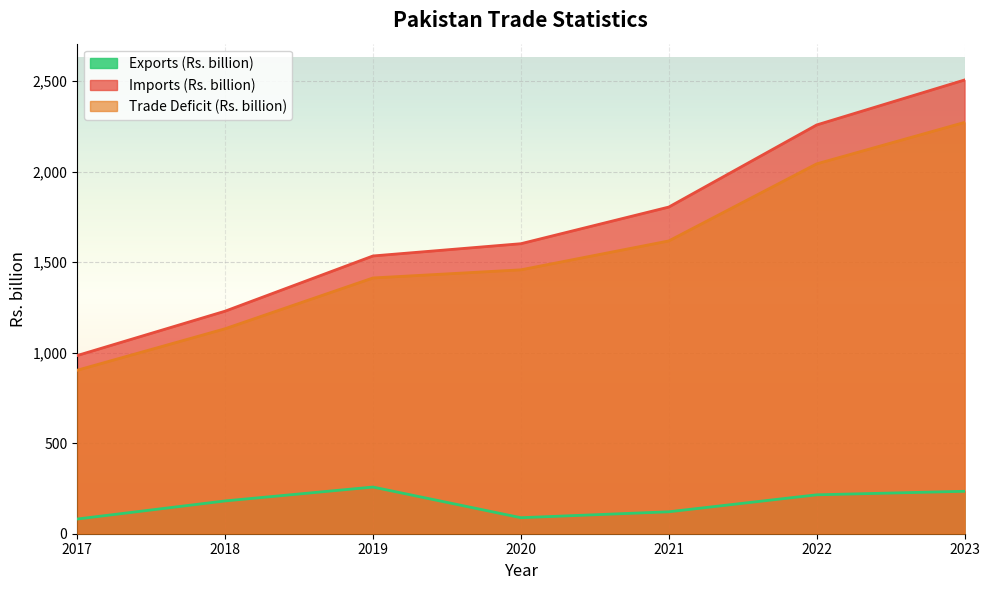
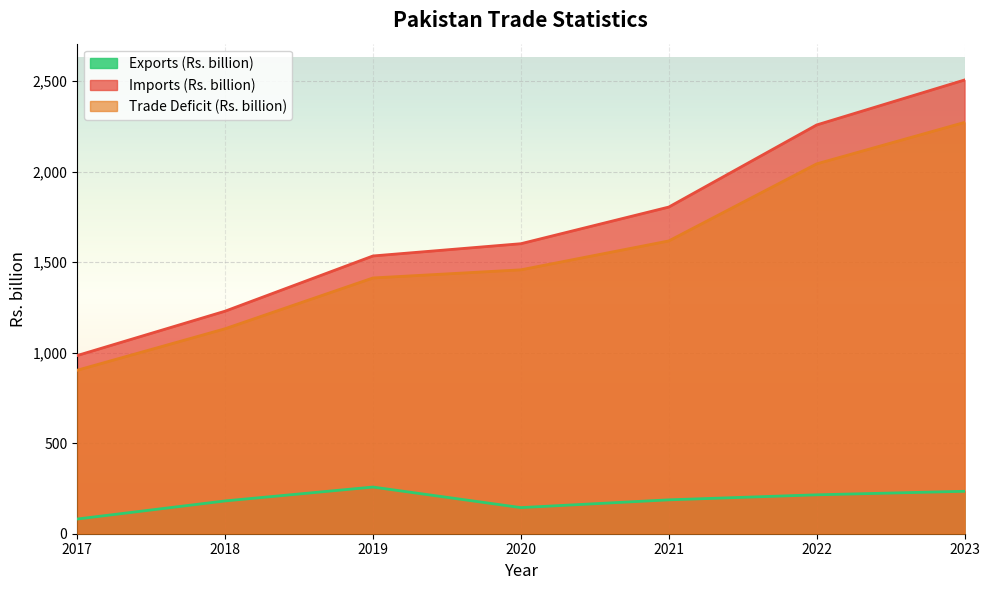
Exports (Rs. billion), 2020: 90 -> 140
Exports (Rs. billion), 2021: 120 -> 190
